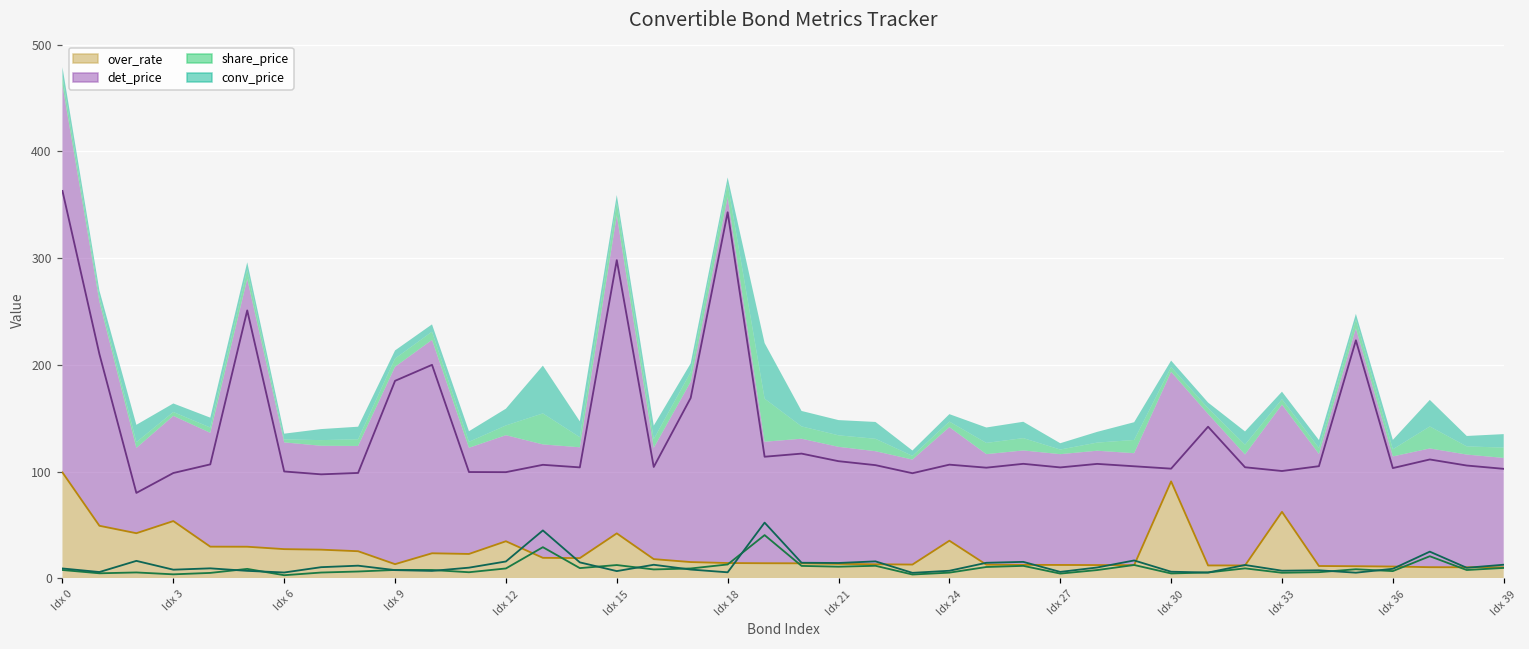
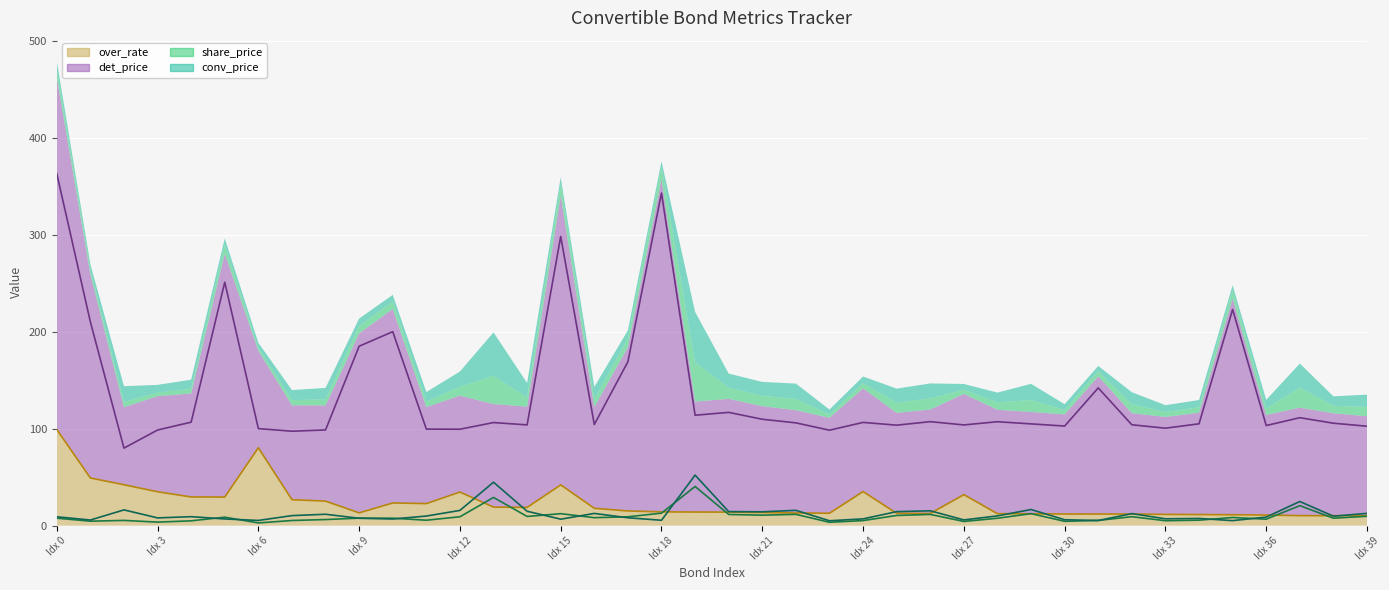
over_rate, Idx 3: 50 -> 30
over_rate, Idx 6: 30 -> 80
over_rate, Idx 27: 10 -> 30
over_rate, Idx 30: 90 -> 10
over_rate, Idx 33: 60 -> 10
